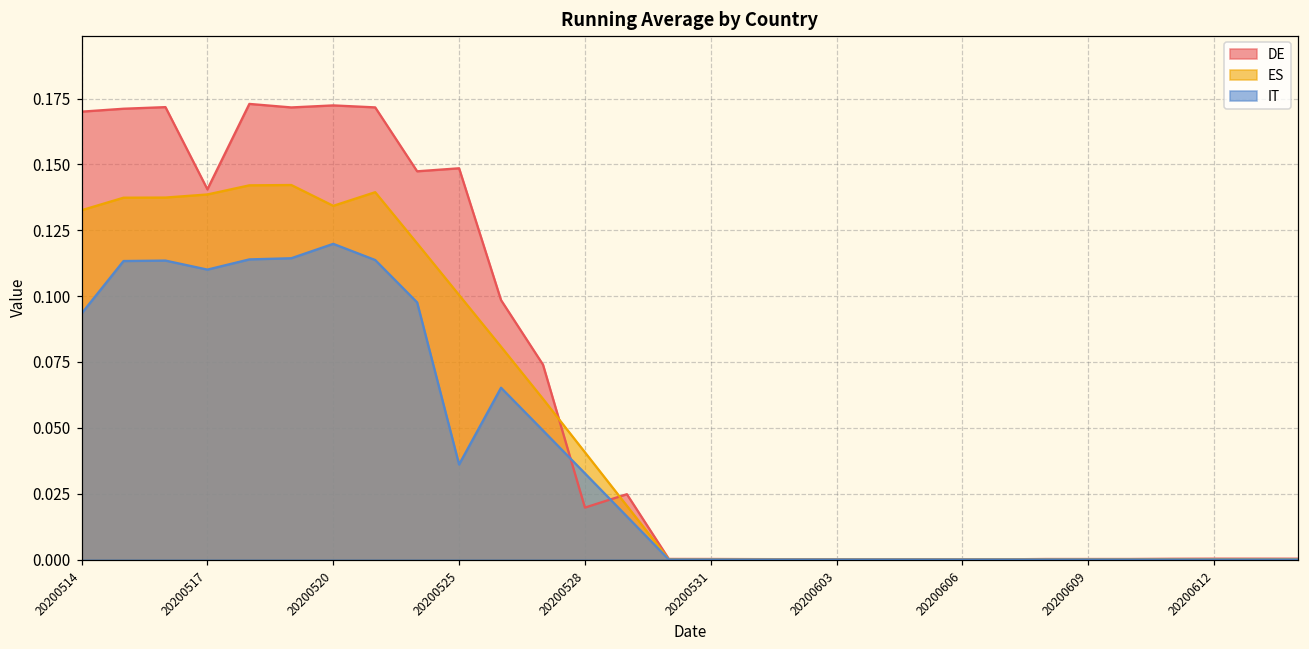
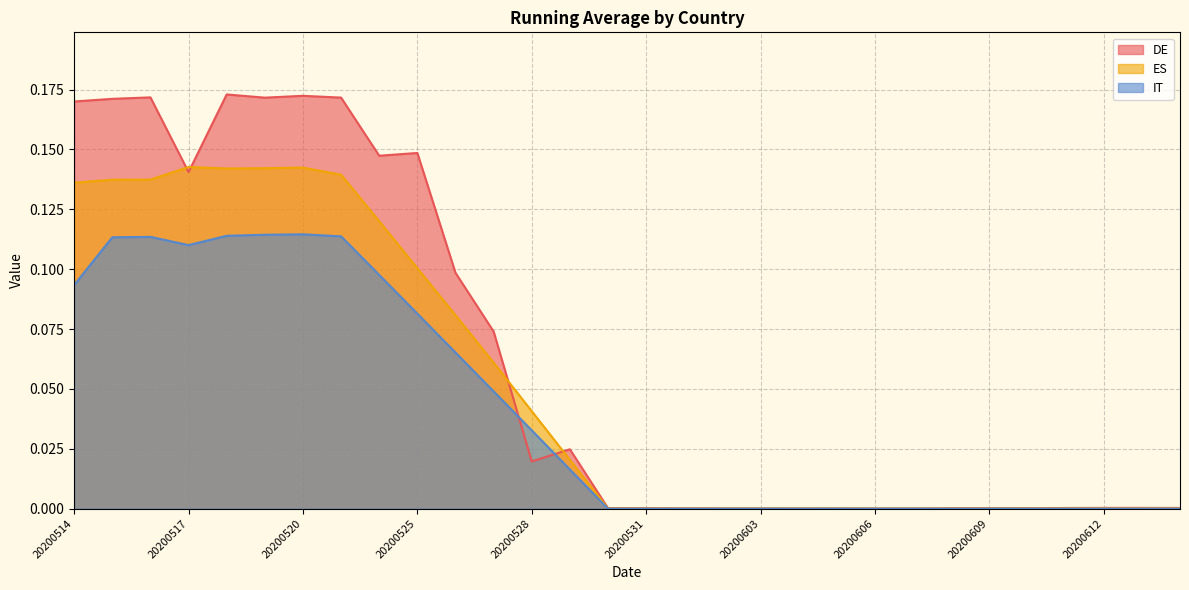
ES, 20200514: 0.133 -> 0.136
ES, 20200517: 0.139 -> 0.143
ES, 20200520: 0.134 -> 0.142
IT, 20200520: 0.120 -> 0.115
IT, 20200525: 0.036 -> 0.081
